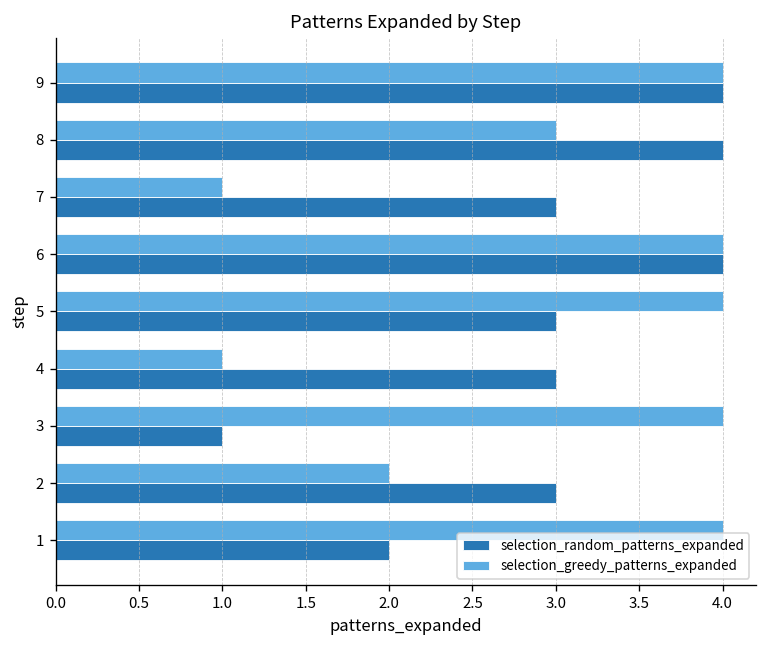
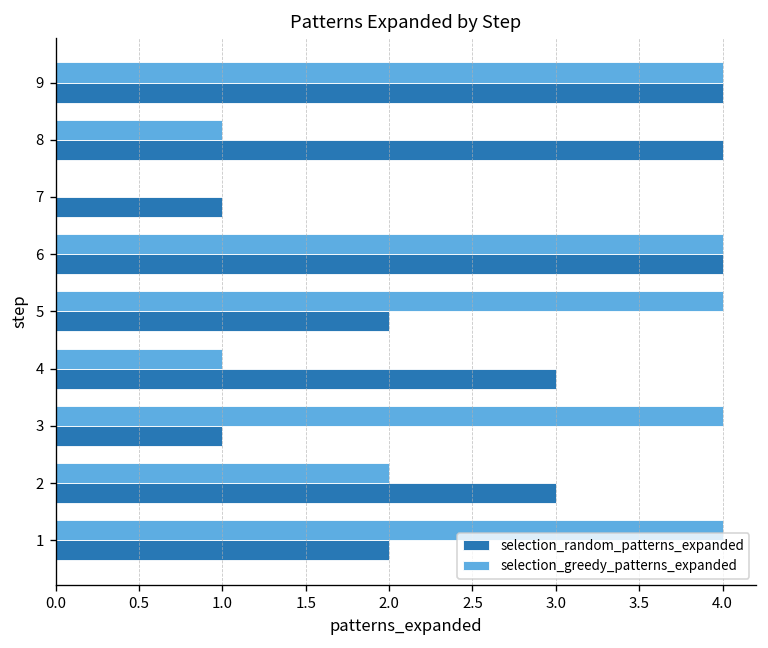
selection_greedy_patterns_expanded, 8: 3 -> 1
selection_greedy_patterns_expanded, 7: 1 -> 0
selection_random_patterns_expanded, 7: 3 -> 1
selection_random_patterns_expanded, 5: 3 -> 2
